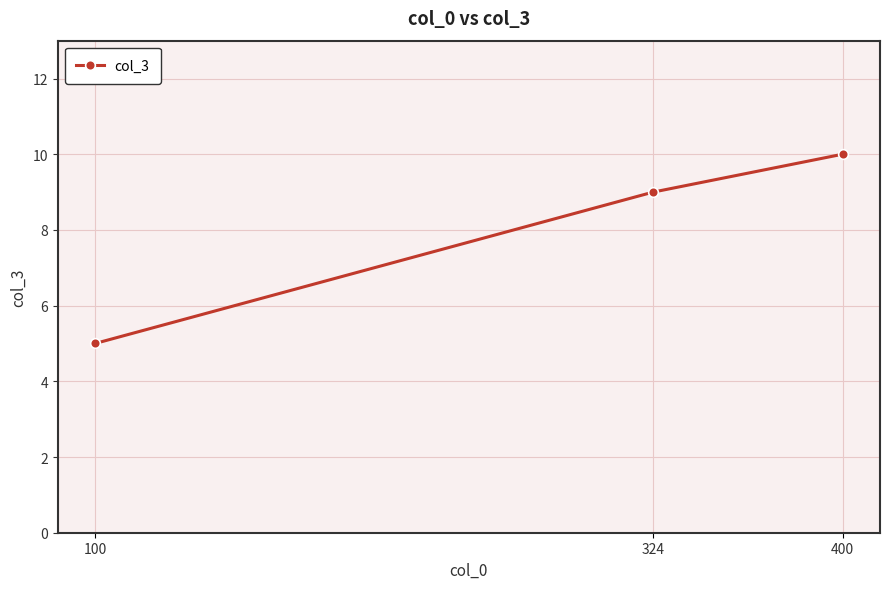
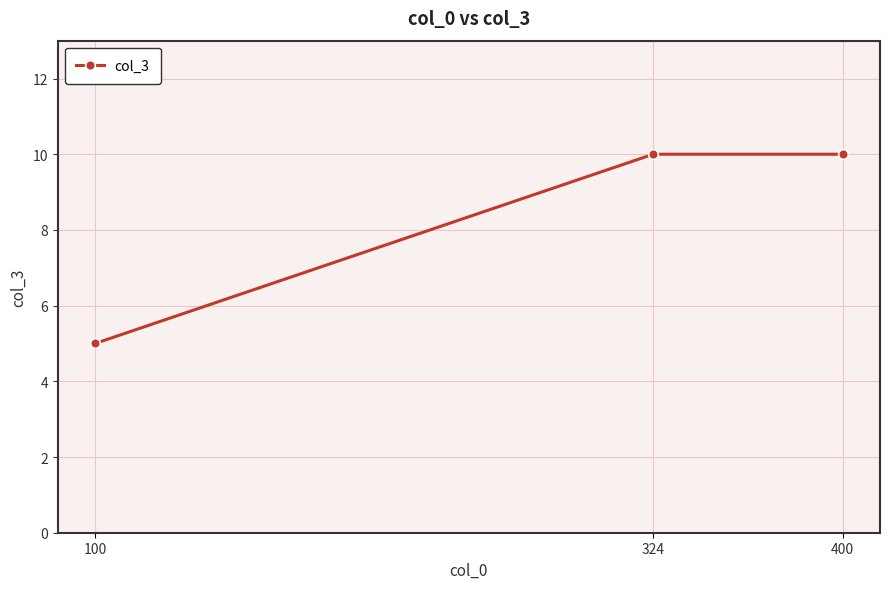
324: 9 -> 10
